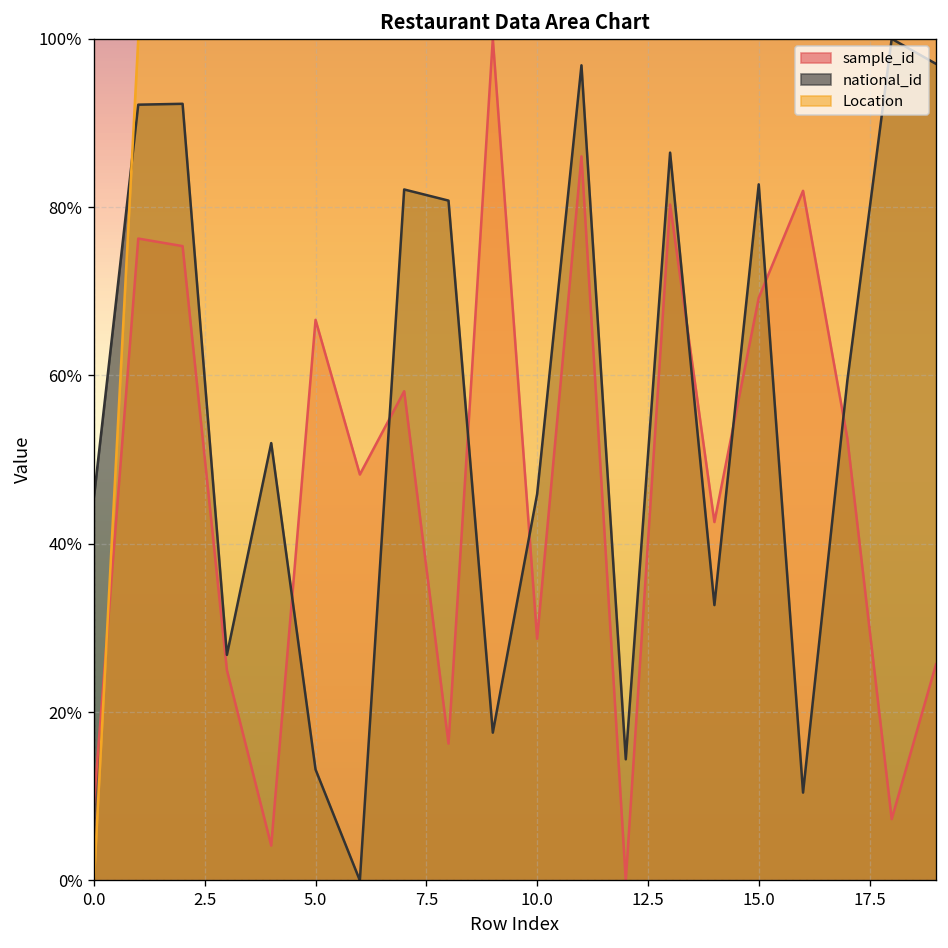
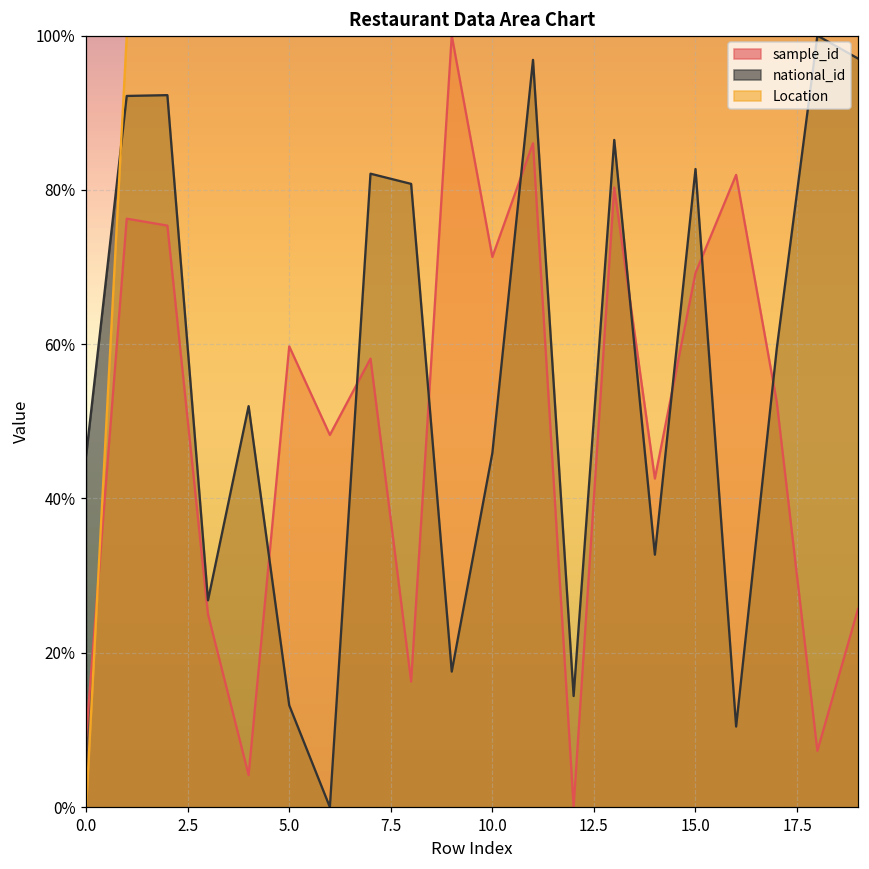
sample_id, 5.0: 67% -> 60%
sample_id, 10.0: 29% -> 71%
